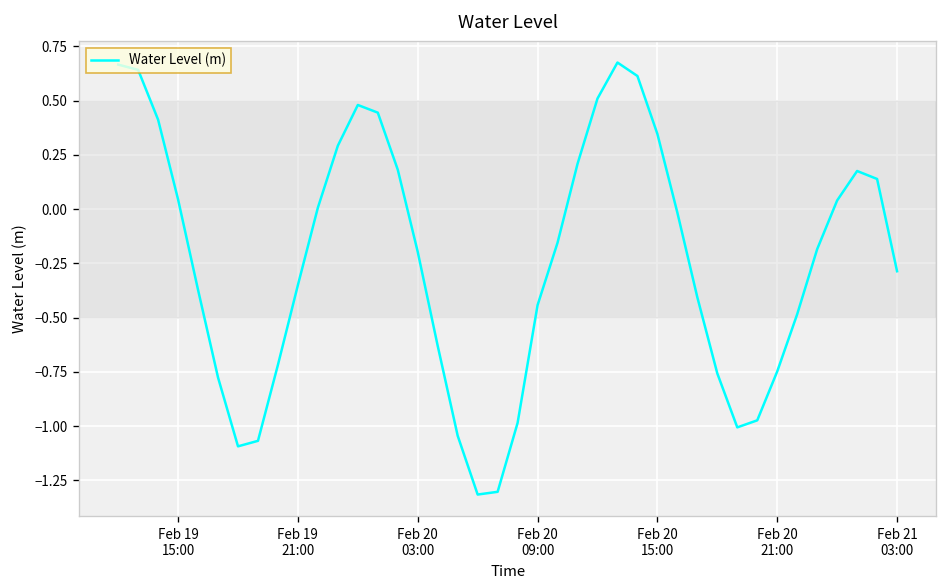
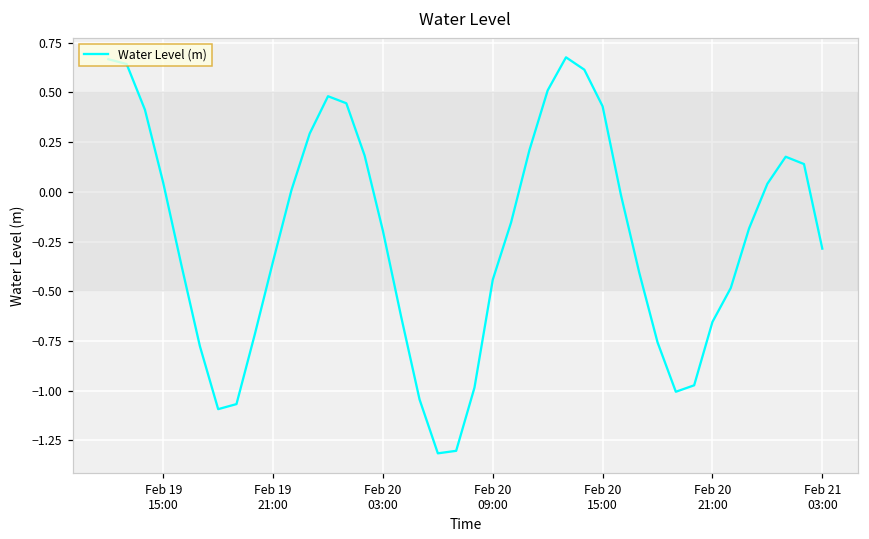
Feb 20 15:00: 0.35 -> 0.43
Feb 20 21:00: -0.75 -> -0.65
